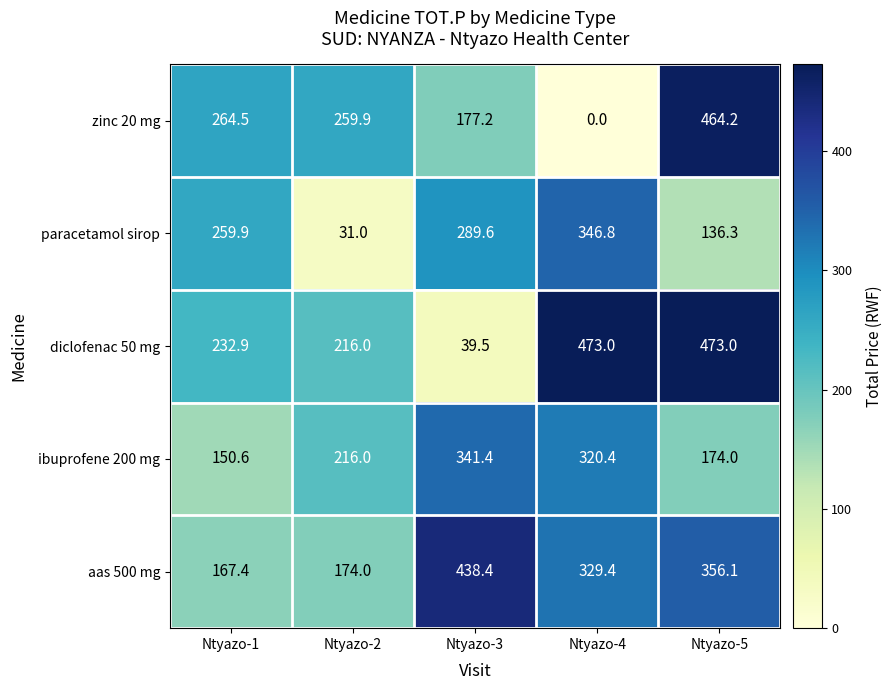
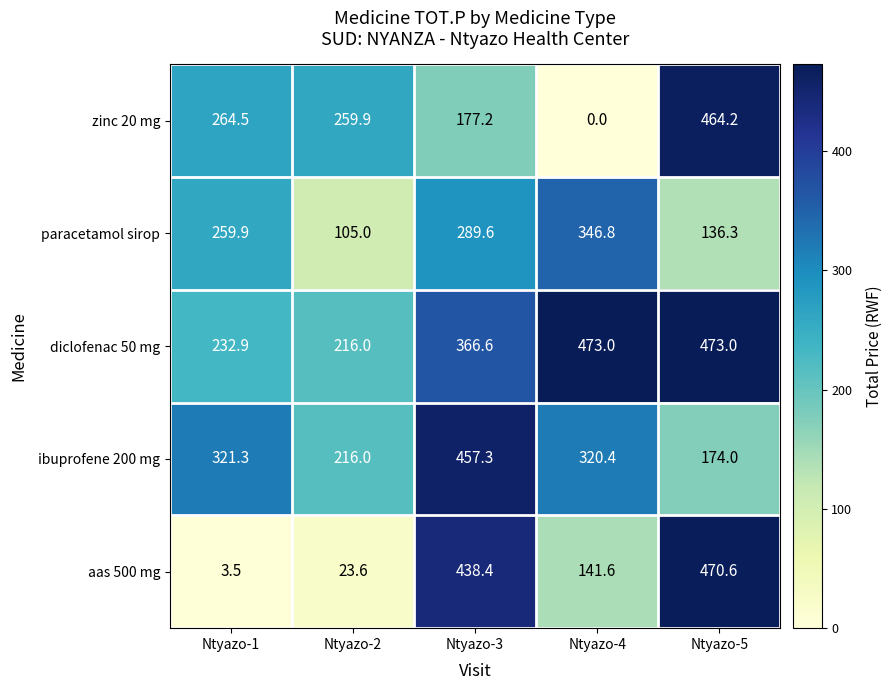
paracetamol sirop, Ntyazo-2: 31.0 -> 105.0
diclofenac 50 mg, Ntyazo-3: 39.5 -> 366.6
ibuprofene 200 mg, Ntyazo-1: 150.6 -> 321.3
ibuprofene 200 mg, Ntyazo-3: 341.4 -> 457.3
aas 500 mg, Ntyazo-1: 167.4 -> 3.5
aas 500 mg, Ntyazo-2: 174.0 -> 23.6
aas 500 mg, Ntyazo-4: 329.4 -> 141.6
aas 500 mg, Ntyazo-5: 356.1 -> 470.6
